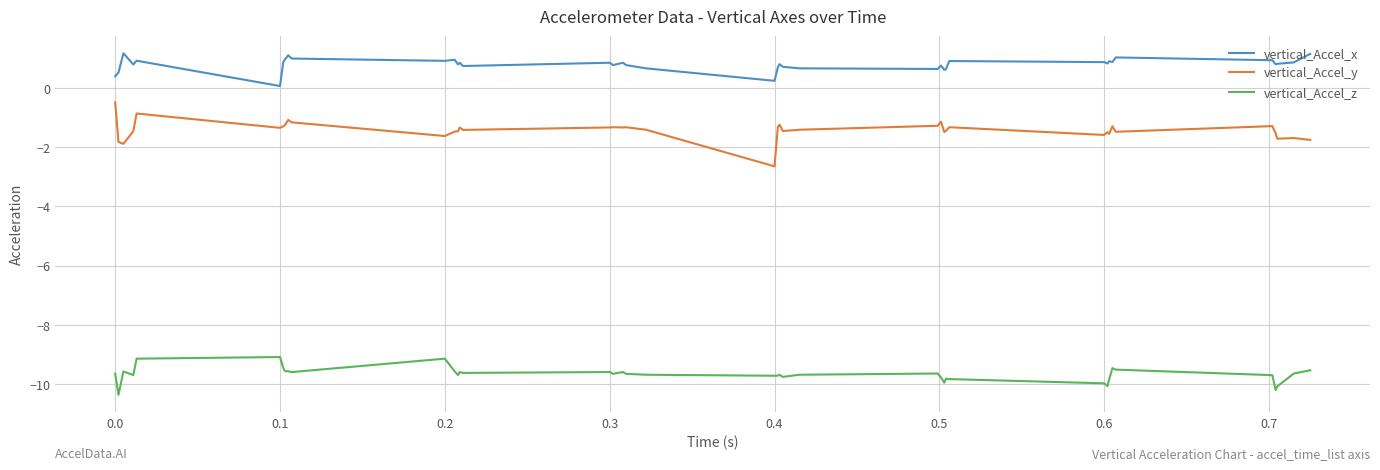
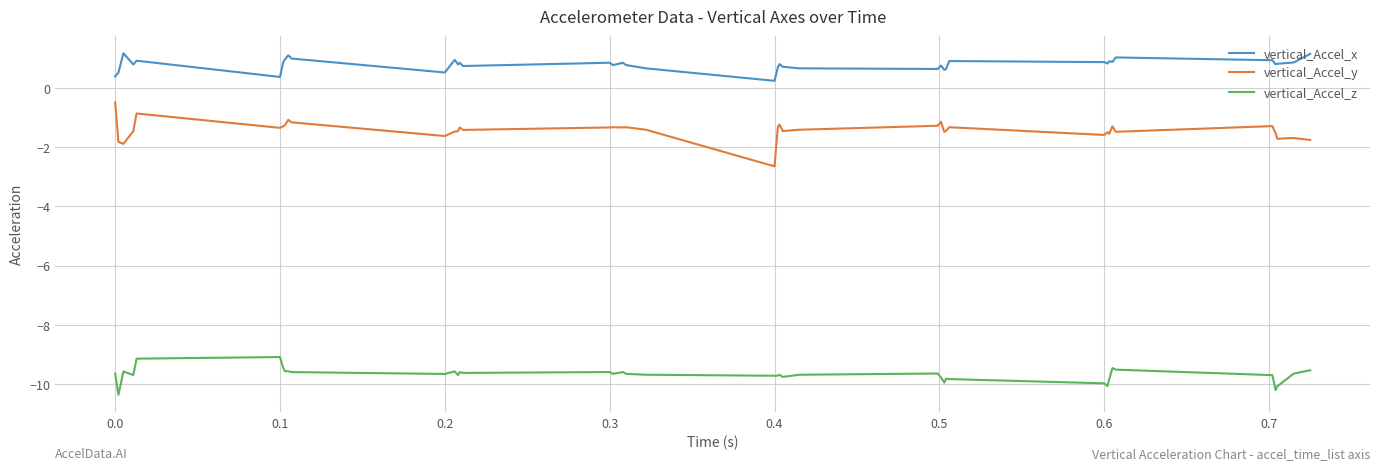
vertical_Accel_x, 0.1: 0.1 -> 0.4
vertical_Accel_x, 0.2: 0.9 -> 0.5
vertical_Accel_z, 0.2: -9.1 -> -9.7
